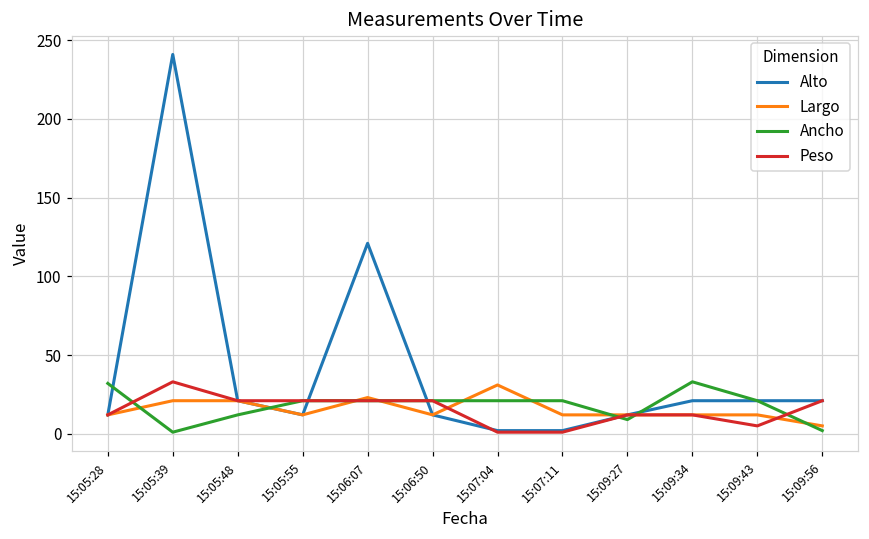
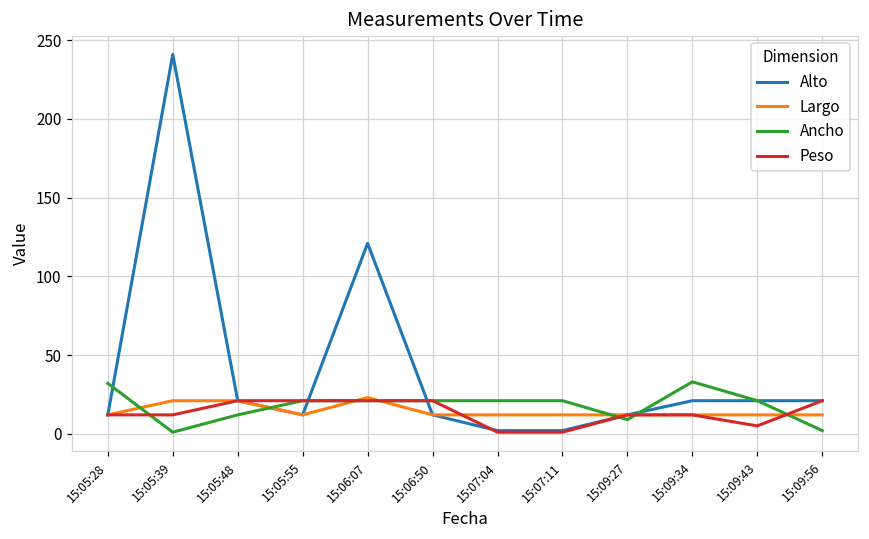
Peso, 15:05:39: 33 -> 12
Largo, 15:07:04: 31 -> 12
Largo, 15:09:56: 5 -> 12
